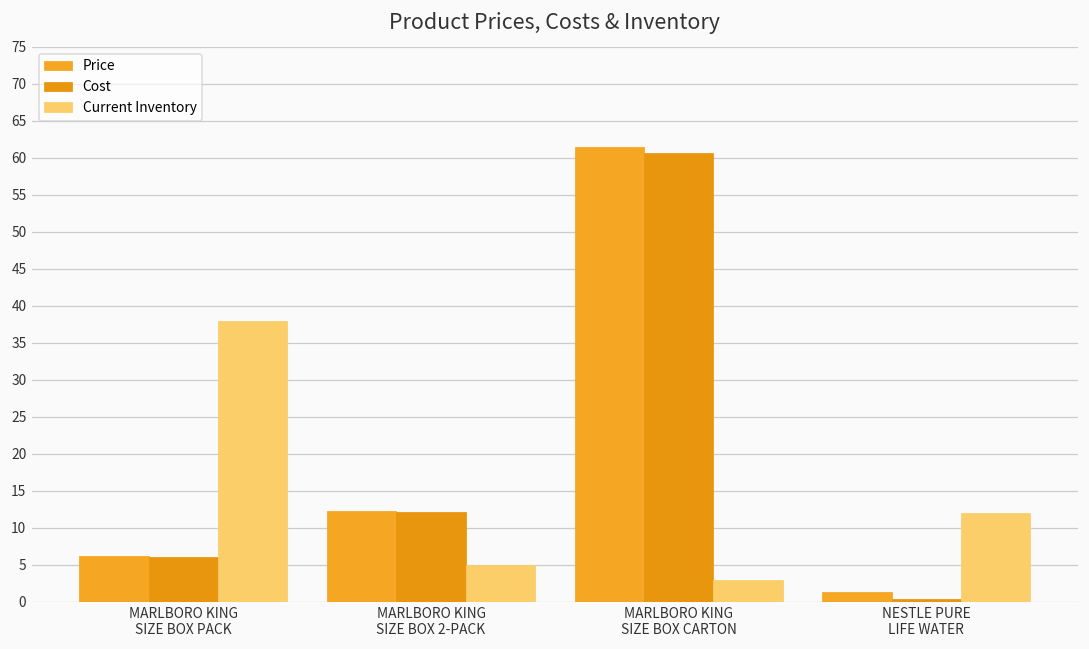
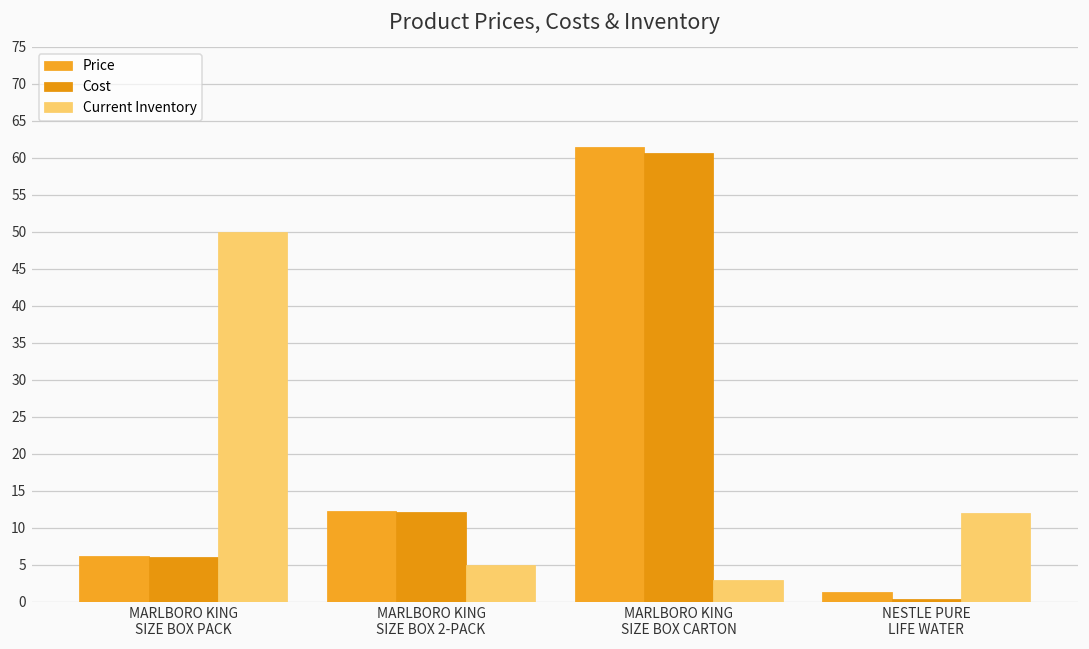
Current Inventory, MARLBORO KING SIZE BOX PACK: 38 -> 50
